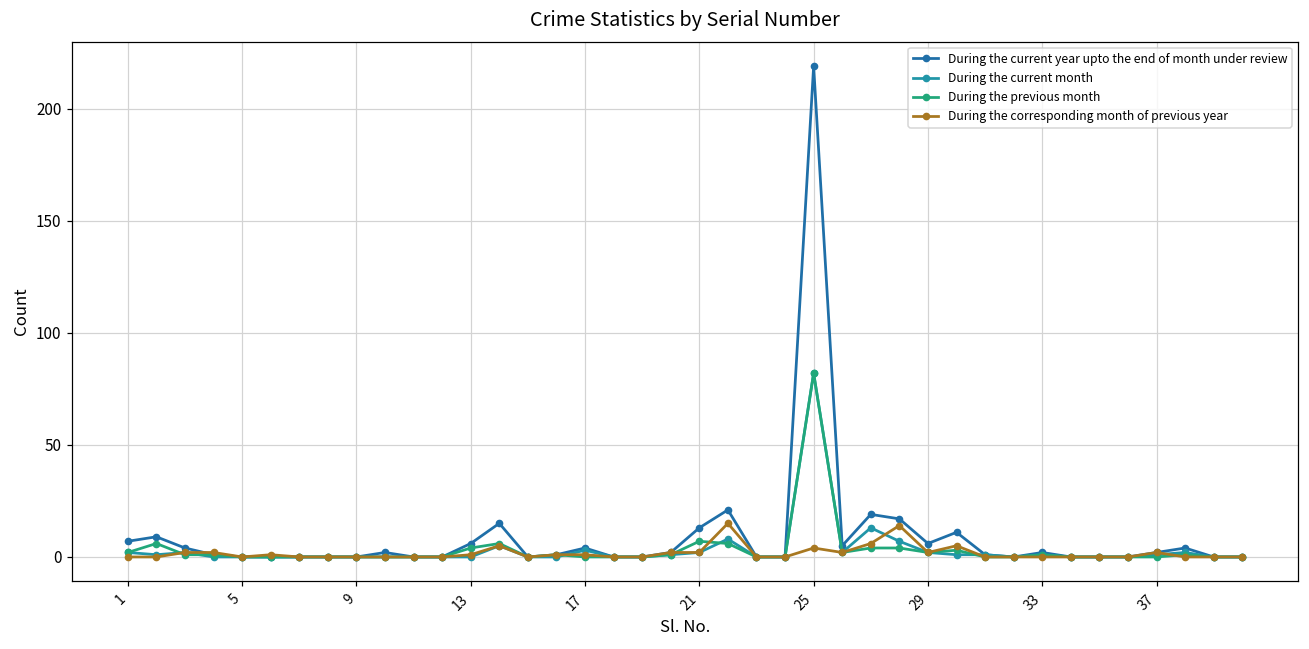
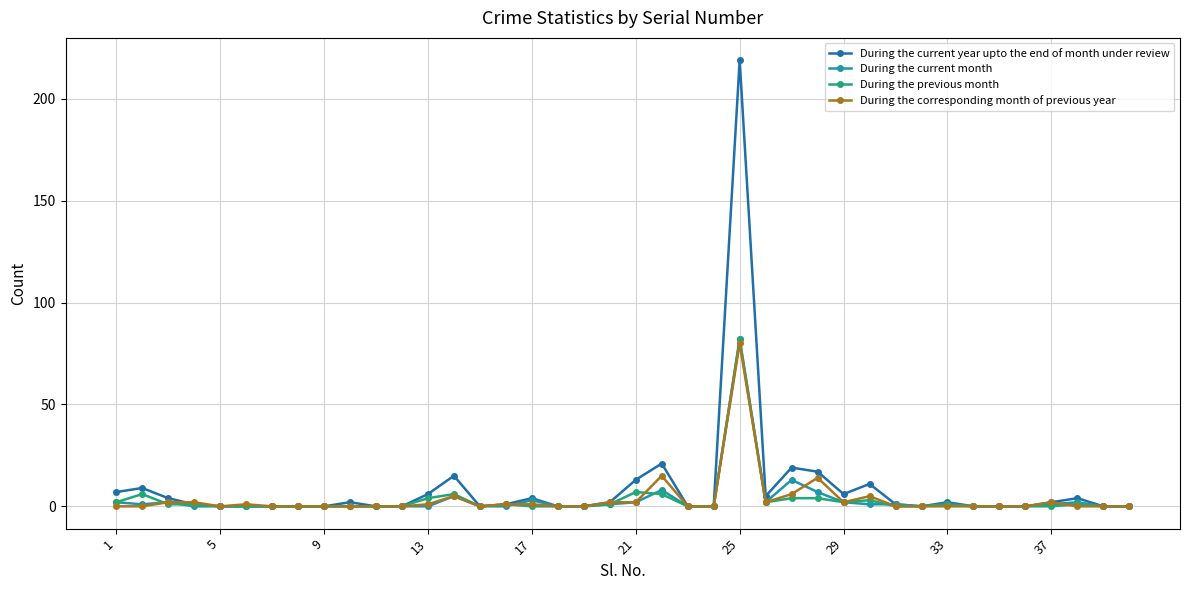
During the corresponding month of previous year, 25: 4 -> 80
